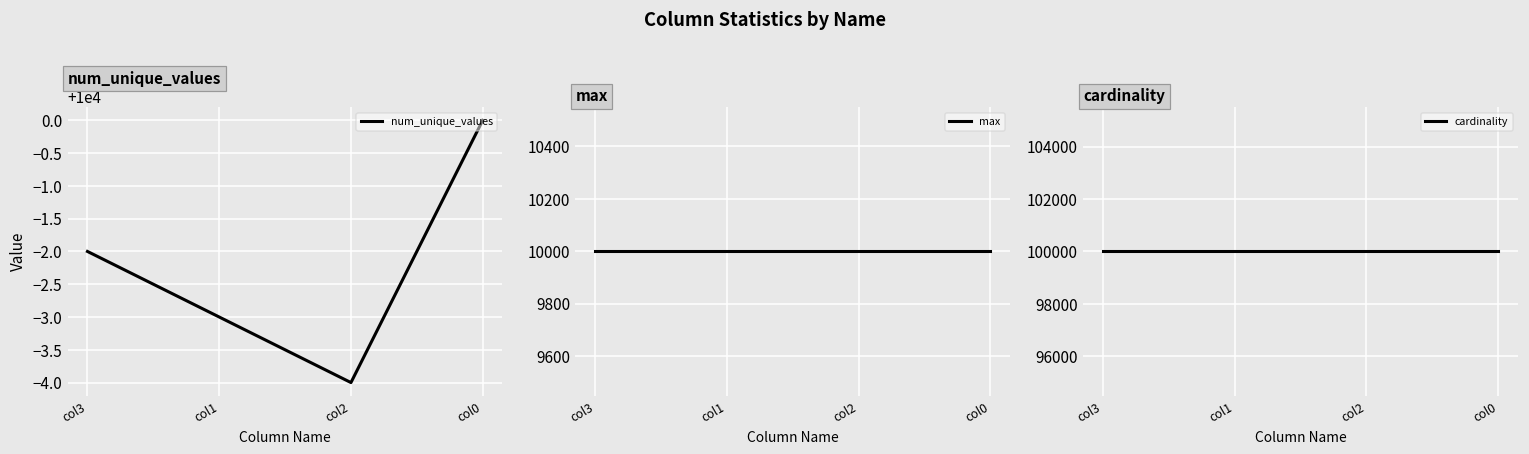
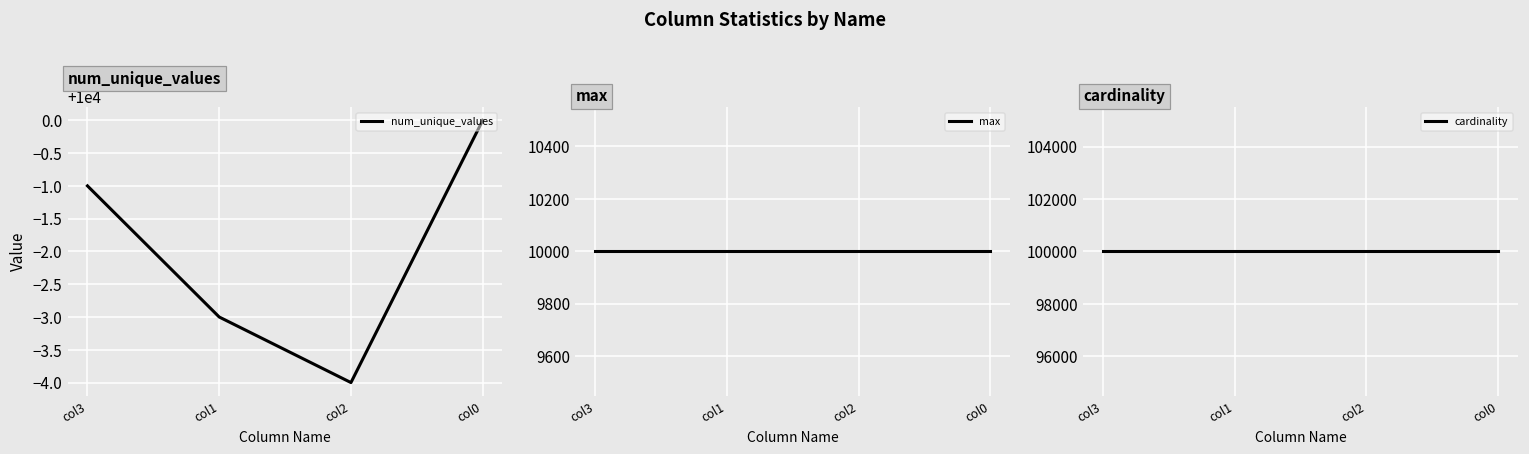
num_unique_values, col3: 9998 -> 9999
